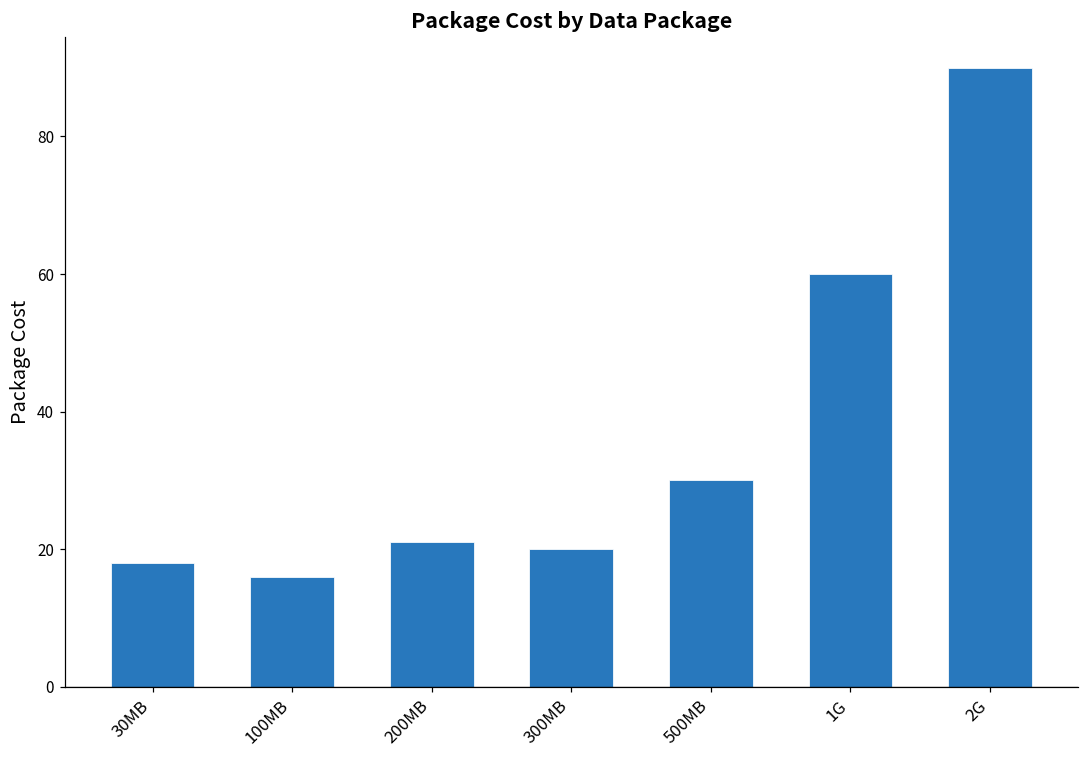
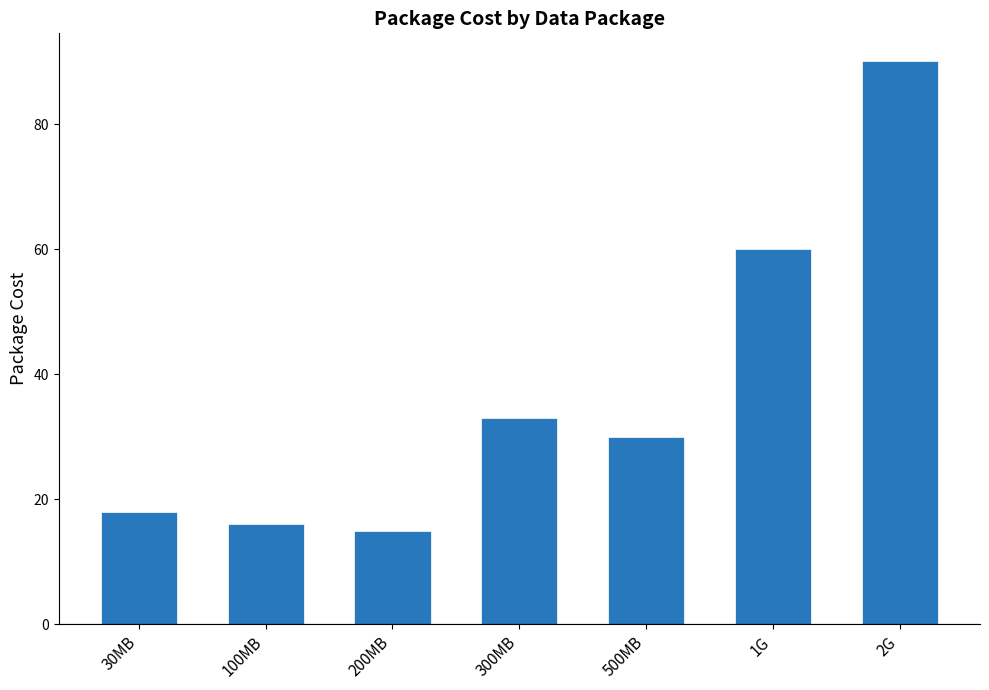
200MB: 21 -> 15
300MB: 20 -> 33
